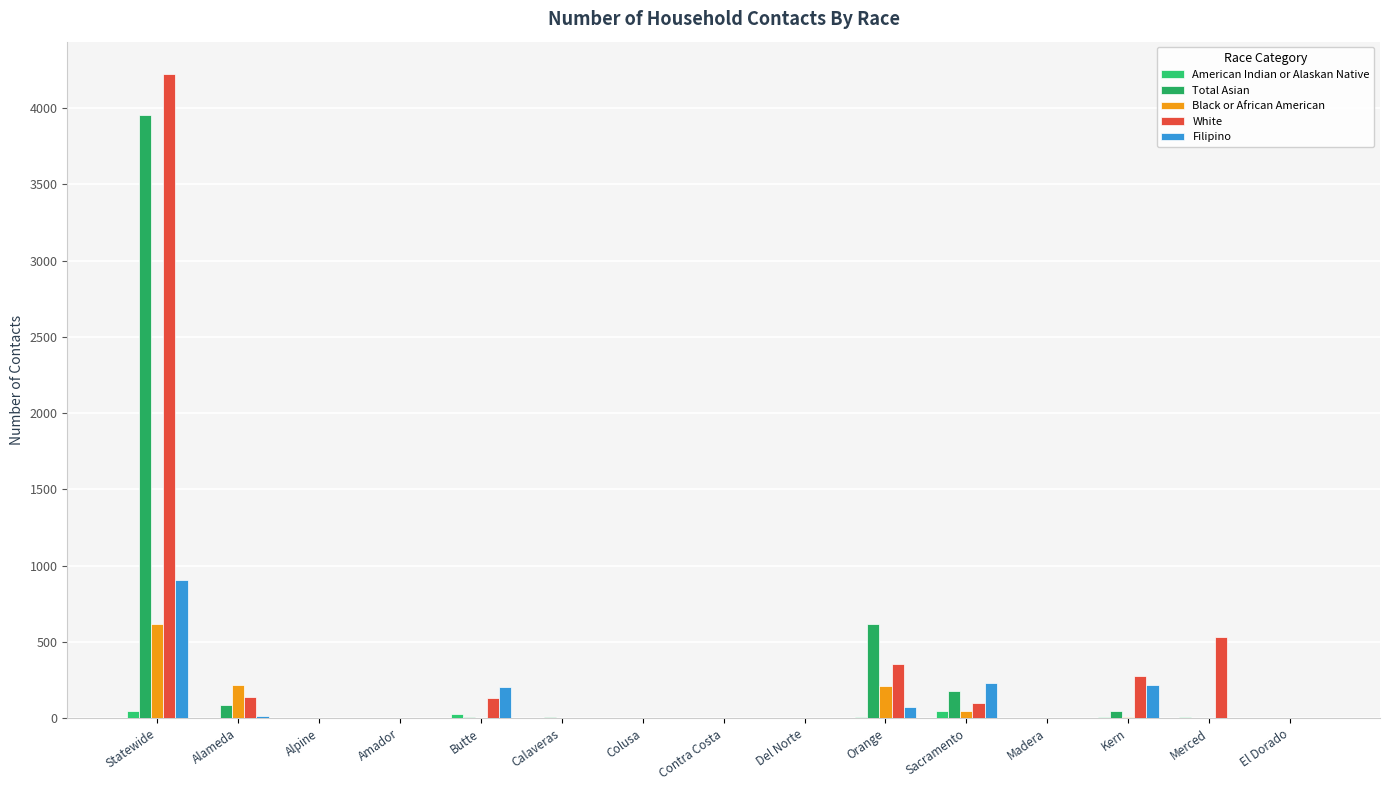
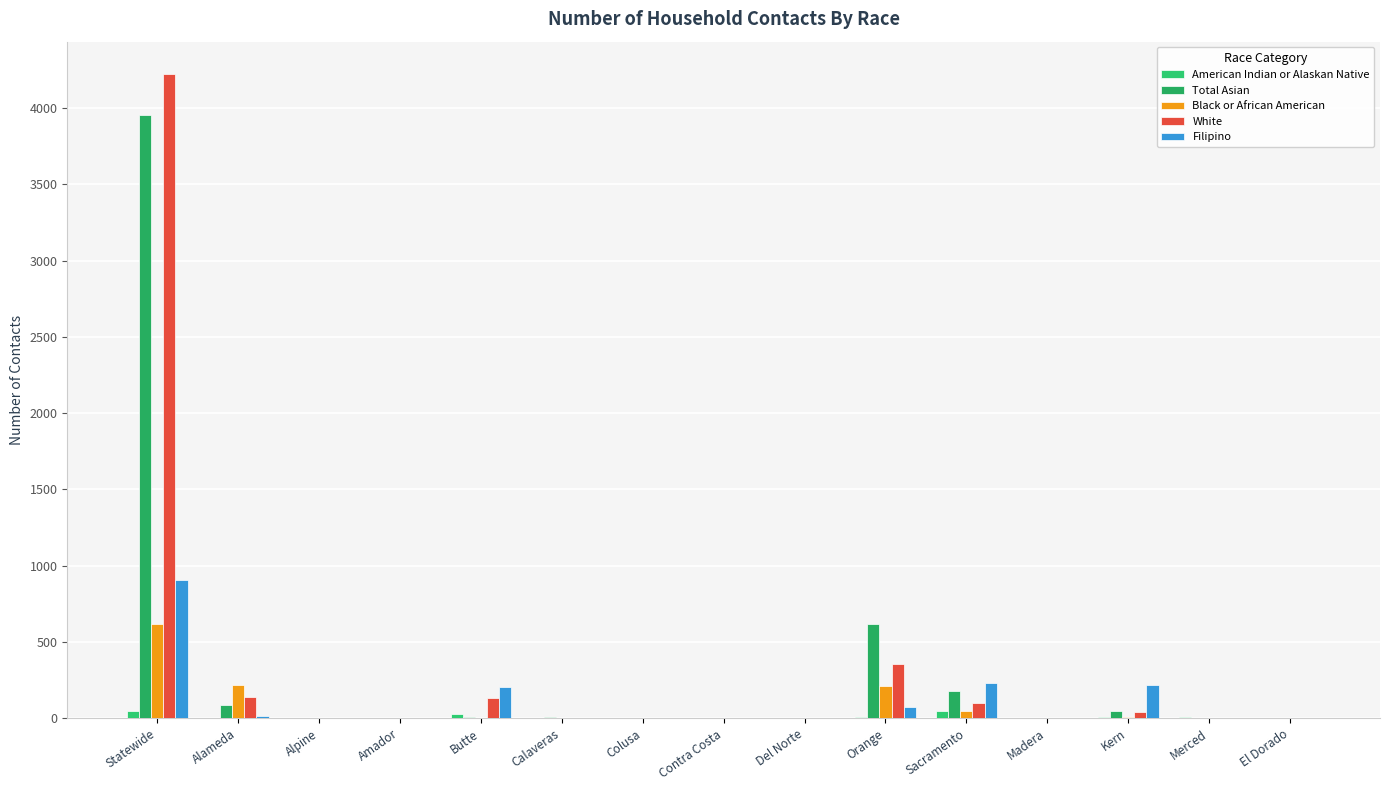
White, Kern: 280 -> 40
White, Merced: 530 -> 0
